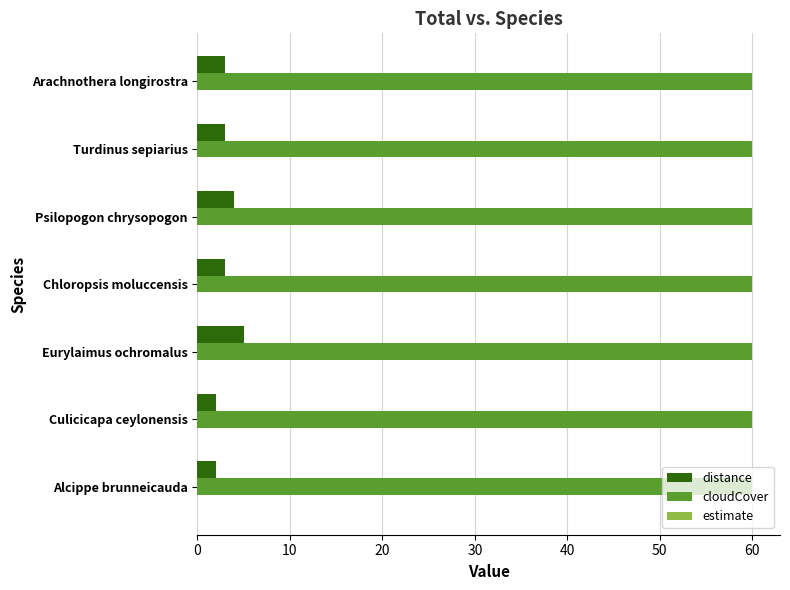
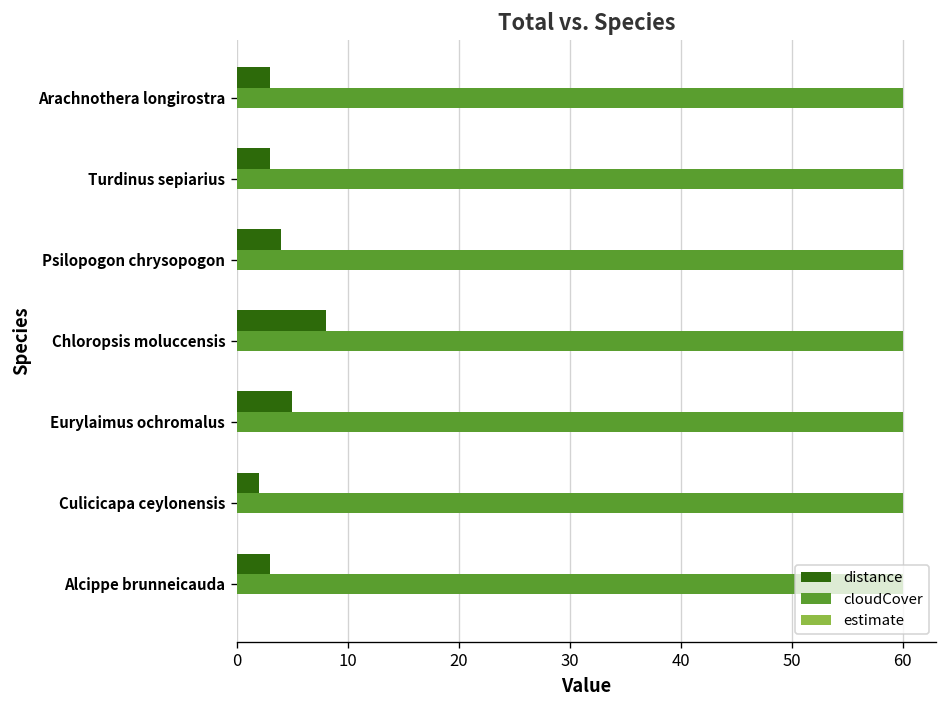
distance, Chloropsis moluccensis: 3 -> 8
distance, Alcippe brunneicauda: 2 -> 3
